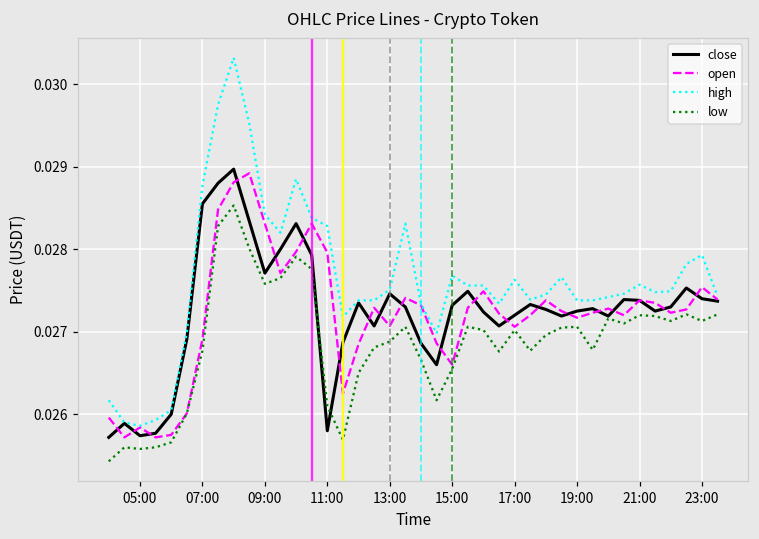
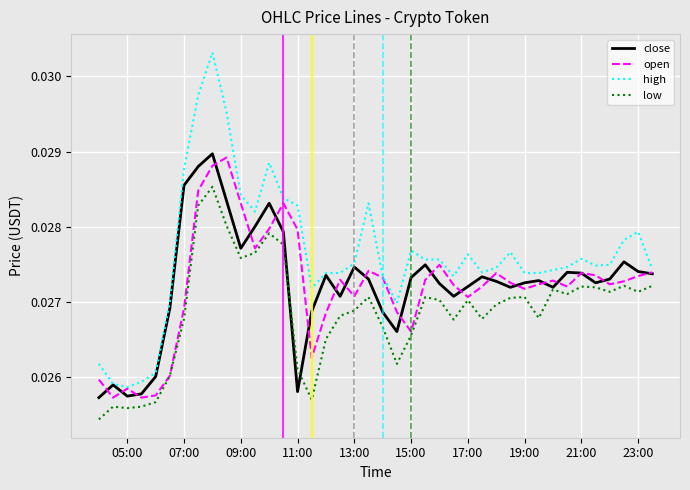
open, 23:00: 0.0275 -> 0.0273
